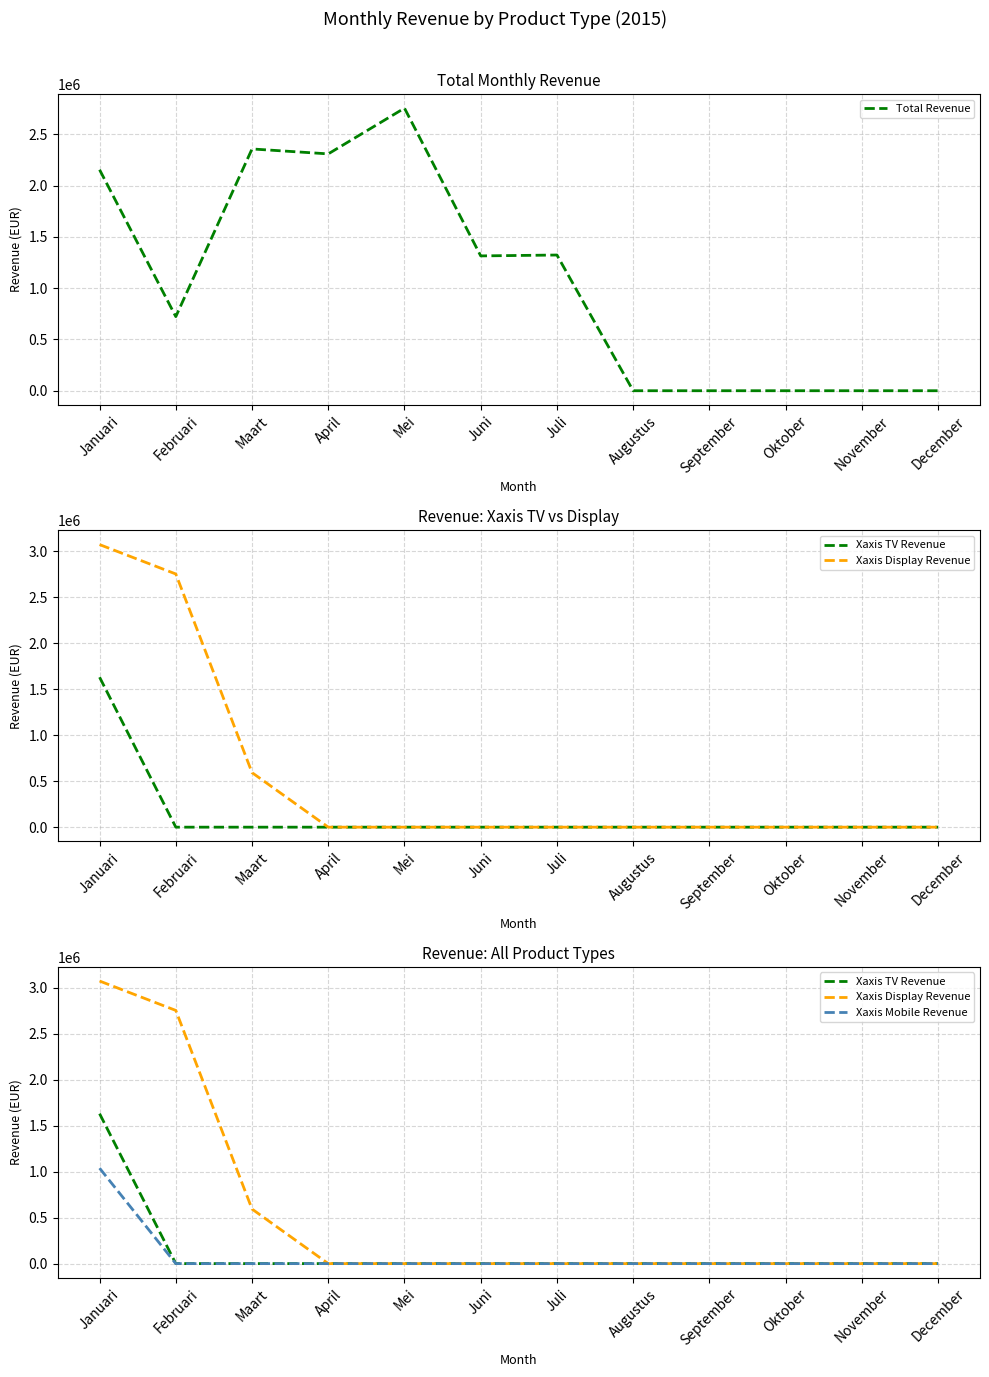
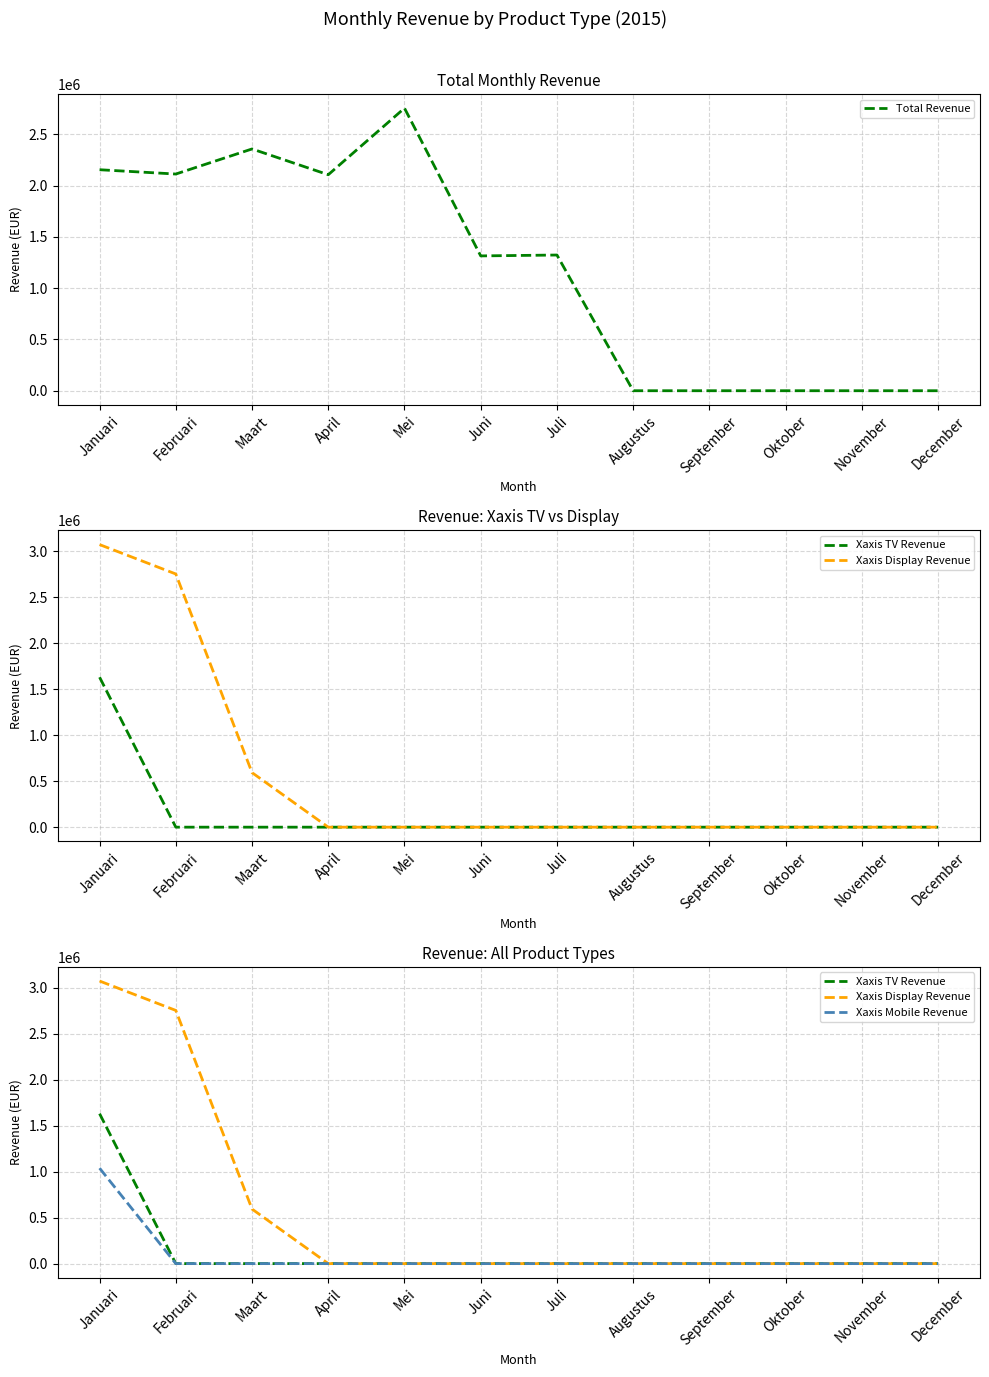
Total Monthly Revenue, Februari: 720000 -> 2110000
Total Monthly Revenue, April: 2310000 -> 2110000
